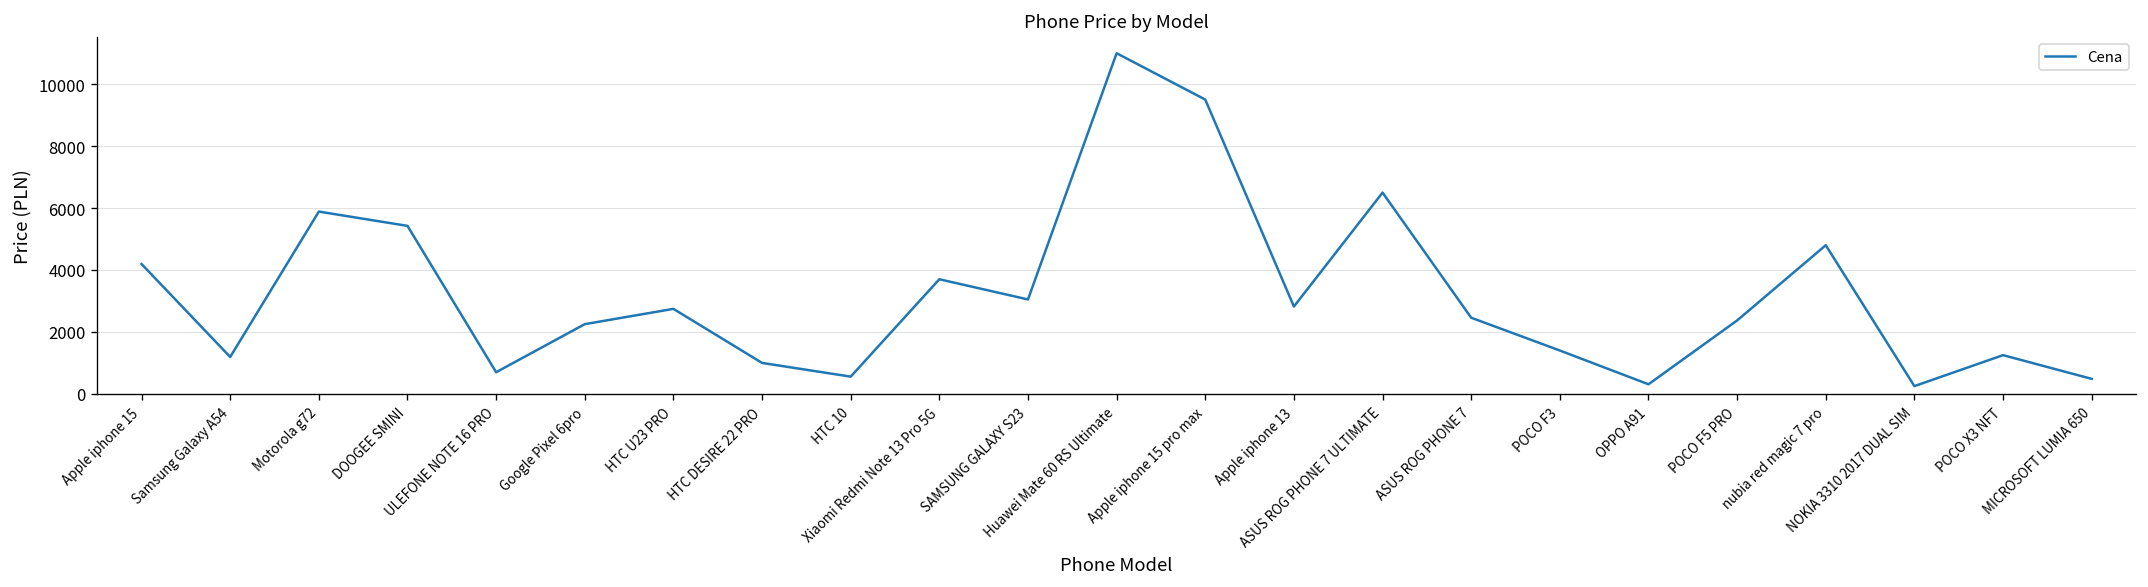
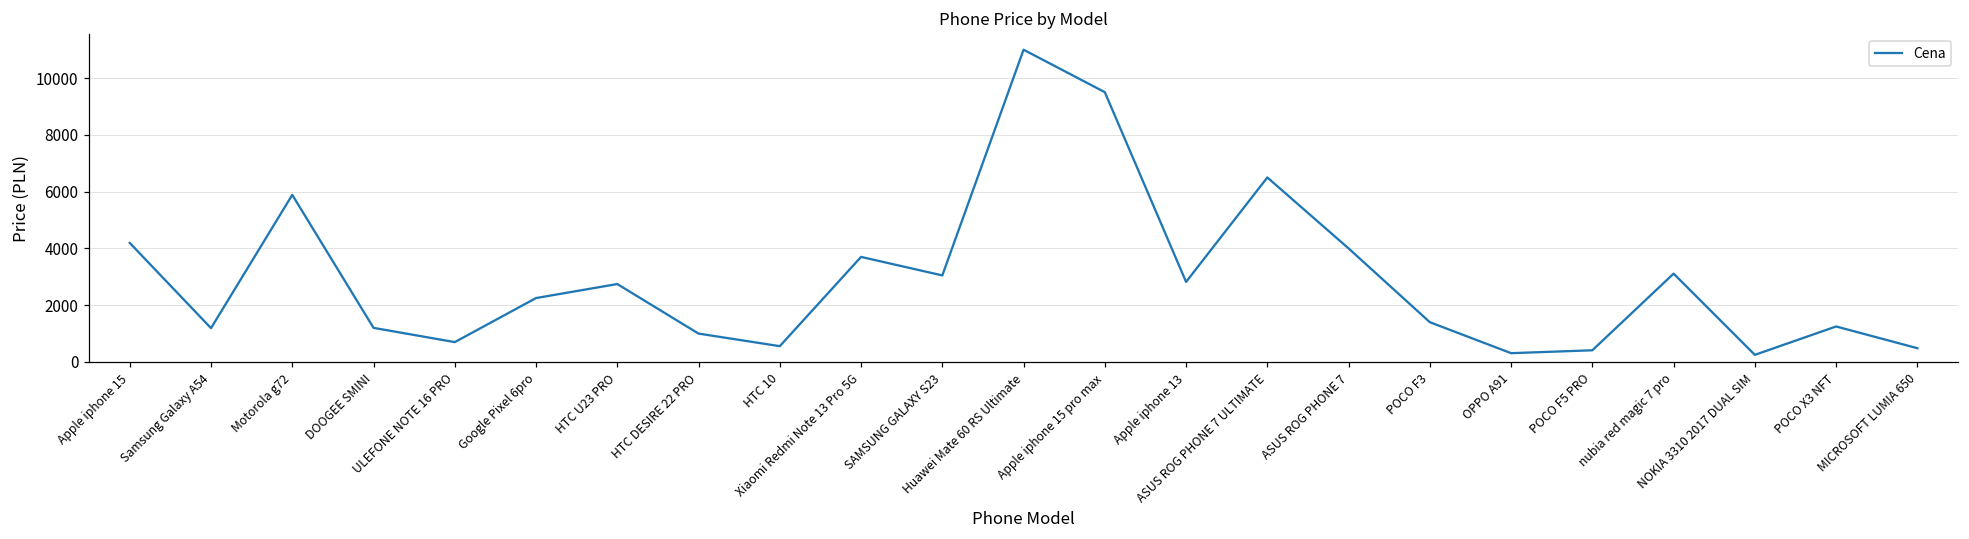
DOOGEE SMINI: 5400 -> 1200
ASUS ROG PHONE 7: 2500 -> 4000
POCO F5 PRO: 2400 -> 400
nubia red magic 7 pro: 4800 -> 3100
